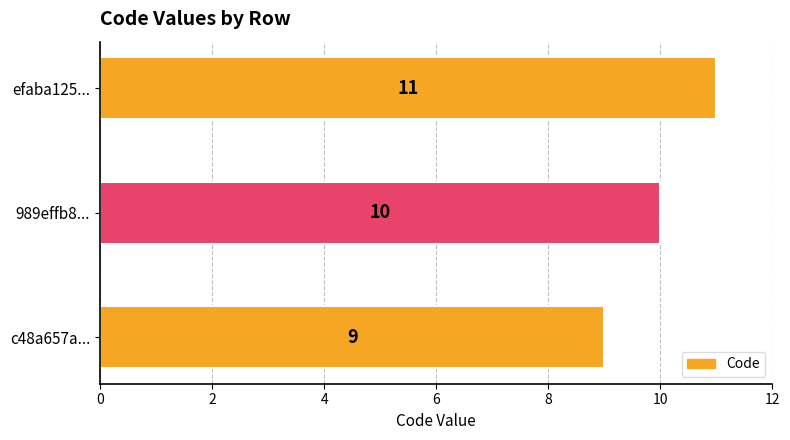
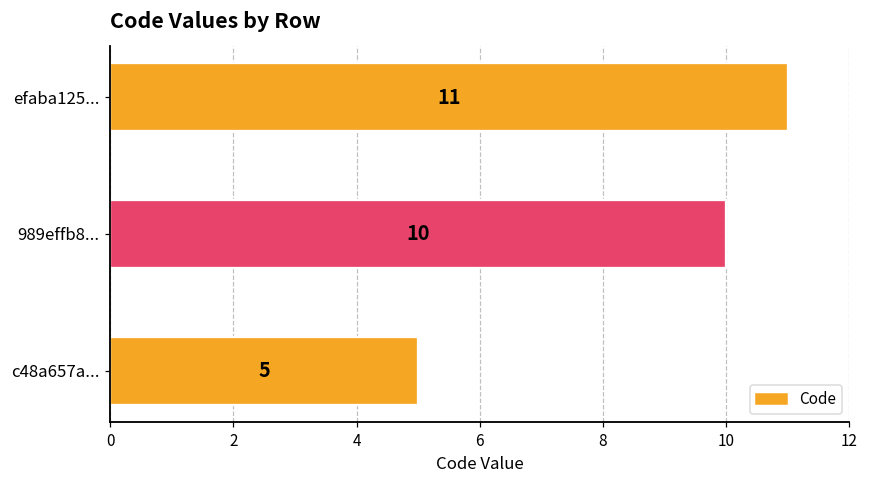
c48a657a...: 9 -> 5
